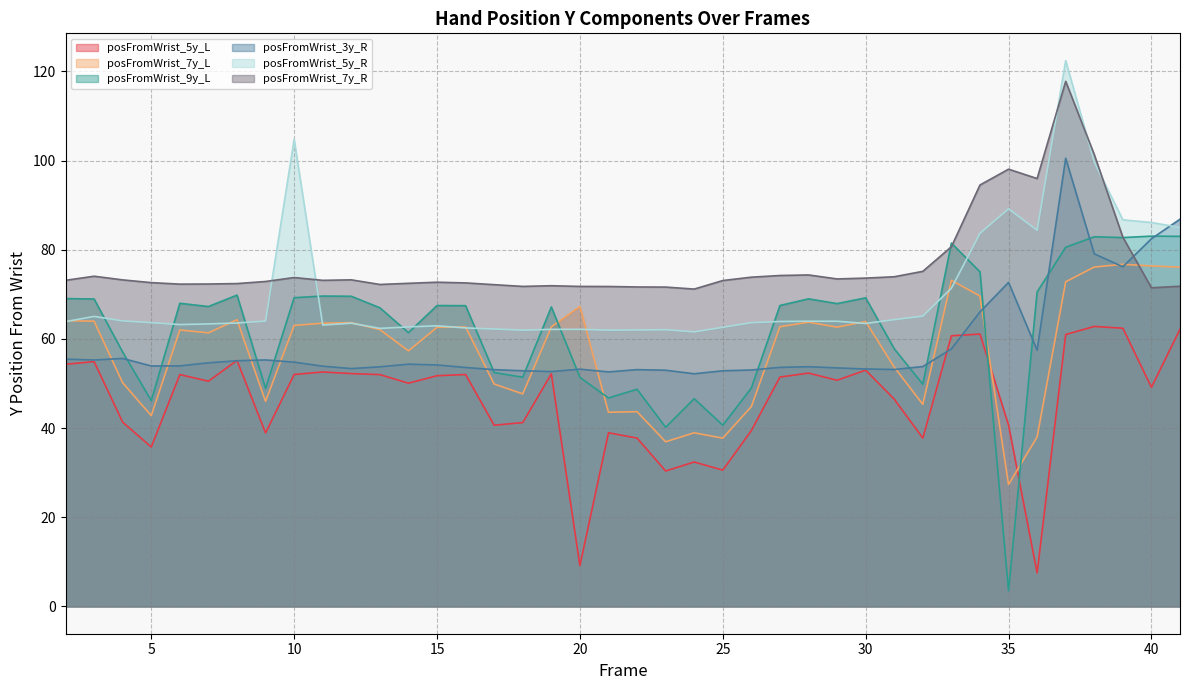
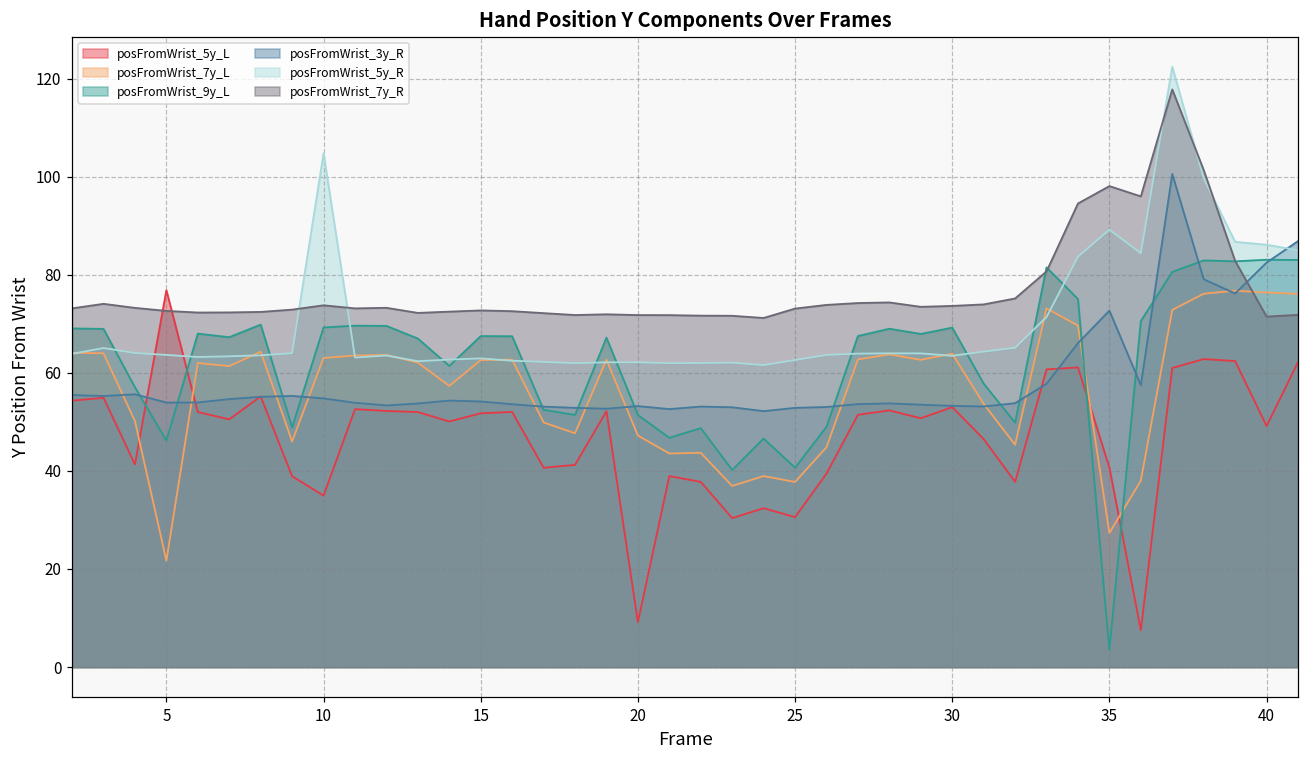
posFromWrist_5y_L, 5: 36 -> 77
posFromWrist_7y_L, 5: 43 -> 22
posFromWrist_5y_L, 10: 52 -> 35
posFromWrist_7y_L, 20: 67 -> 47
